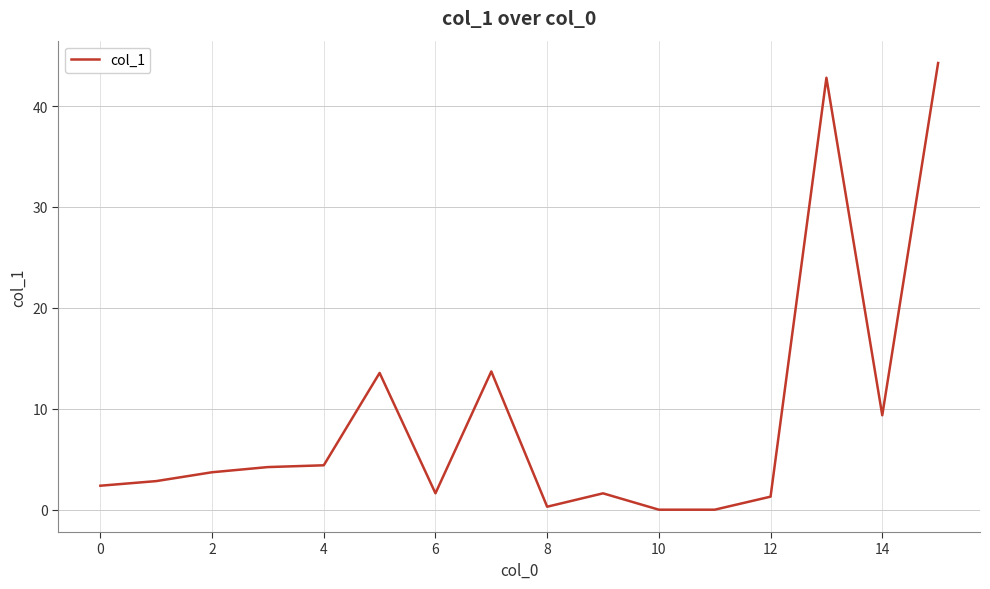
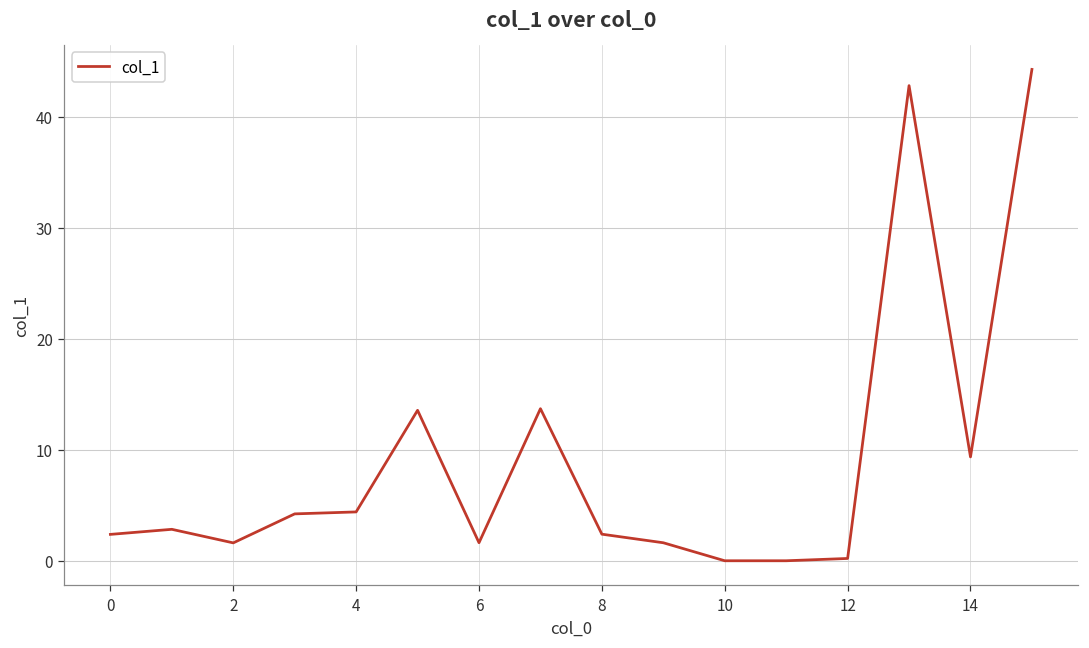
2: 3.7 -> 1.6
8: 0.3 -> 2.4
12: 1.3 -> 0.2
